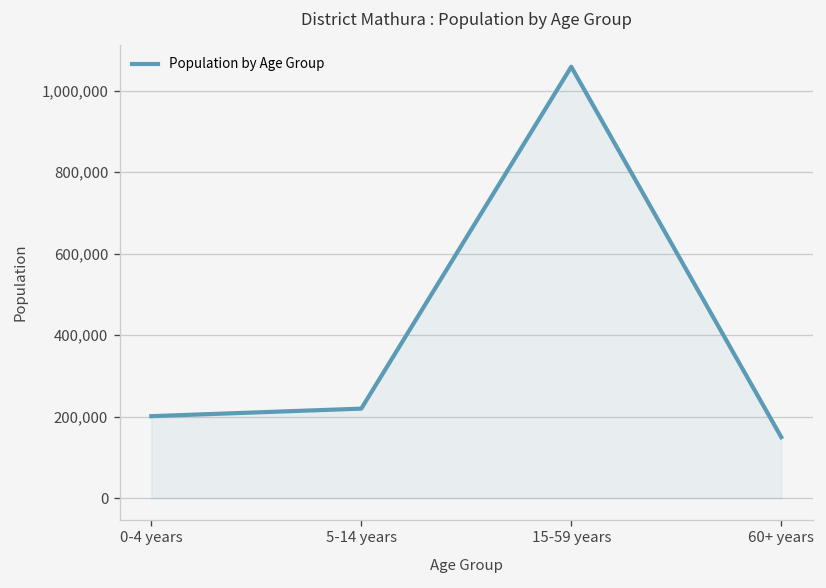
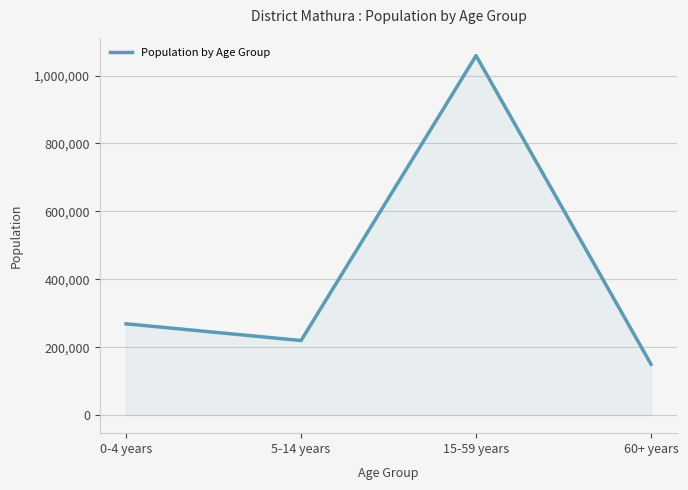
0-4 years: 200,000 -> 270,000
